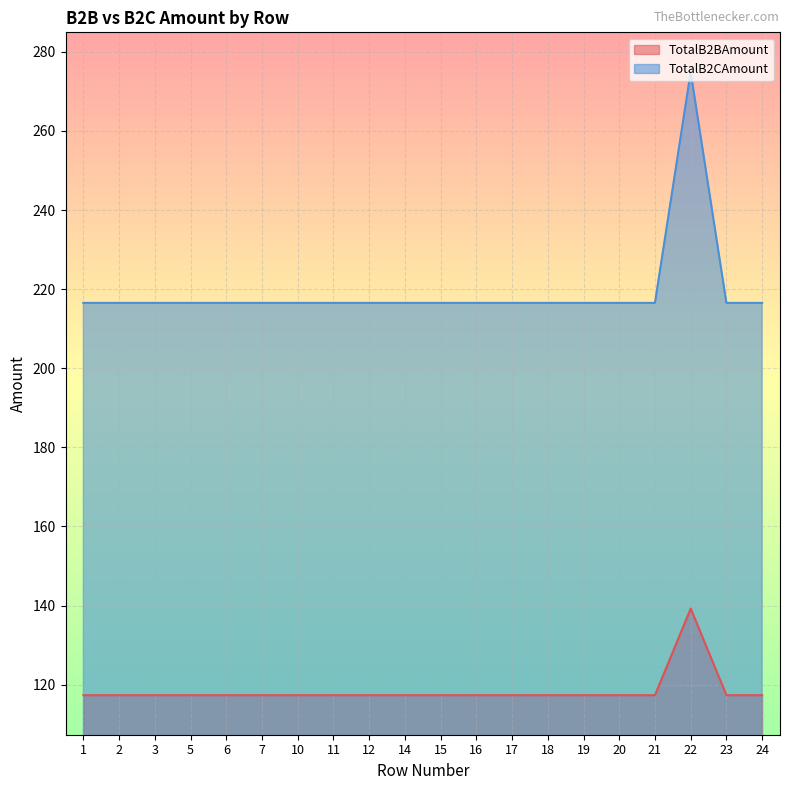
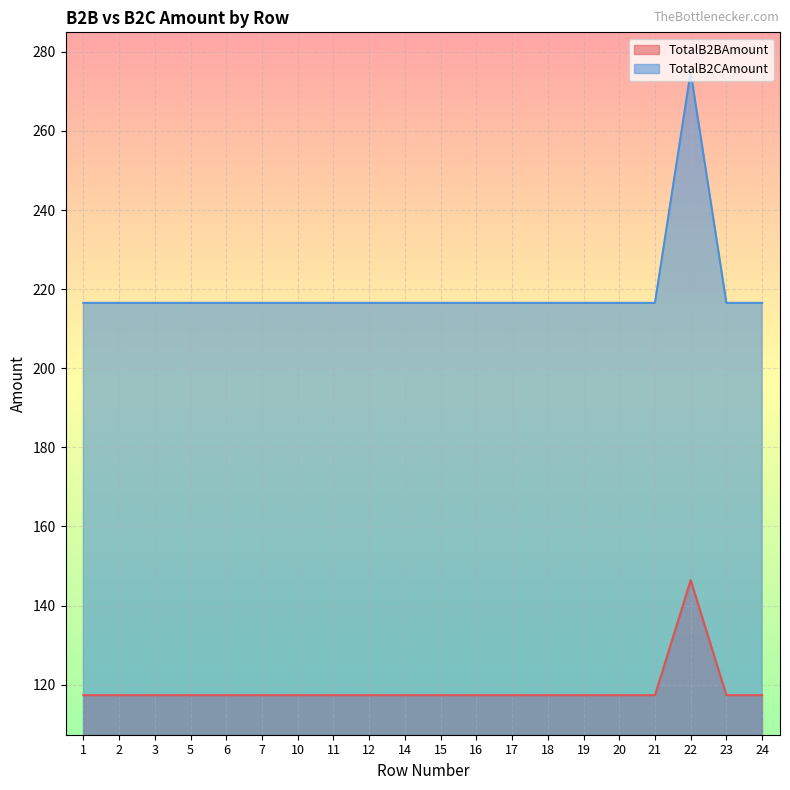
TotalB2BAmount, 22: 139 -> 146
